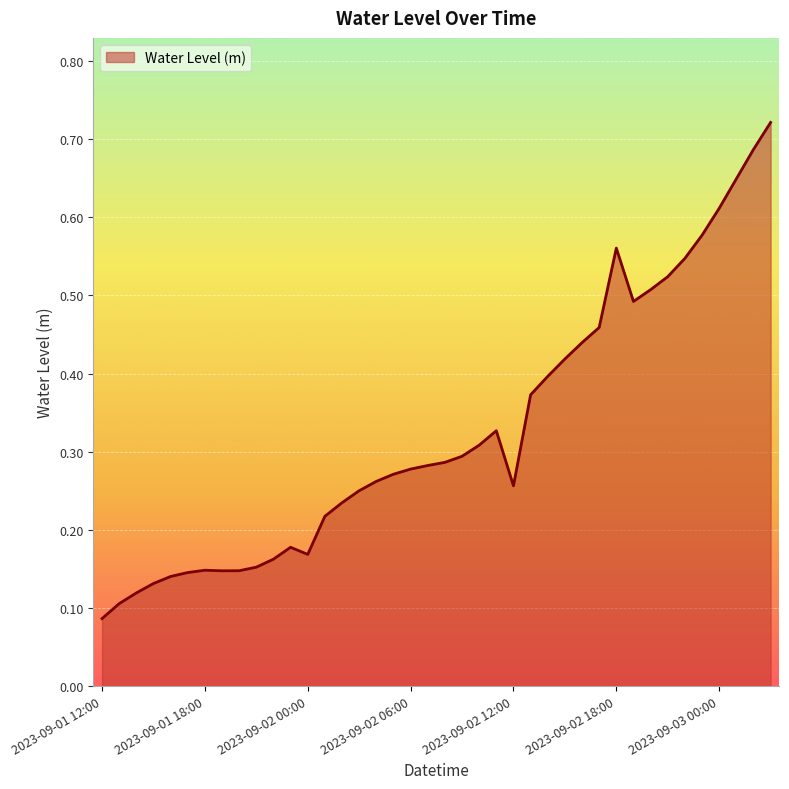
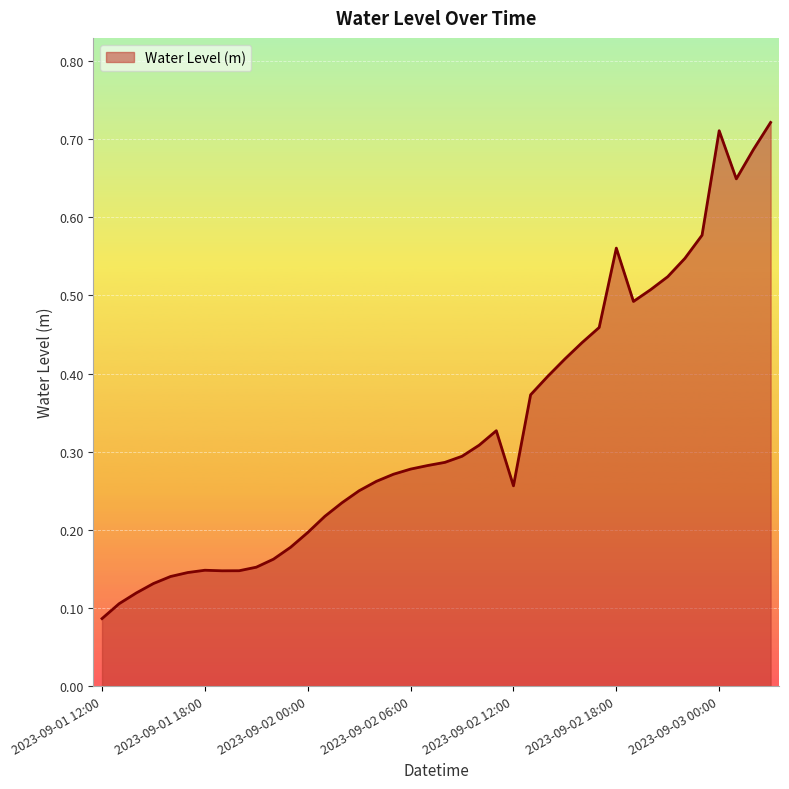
2023-09-02 00:00: 0.17 -> 0.20
2023-09-03 00:00: 0.61 -> 0.71
